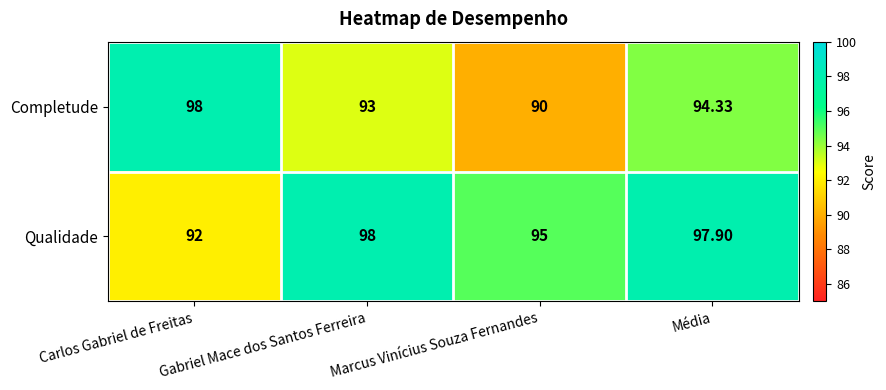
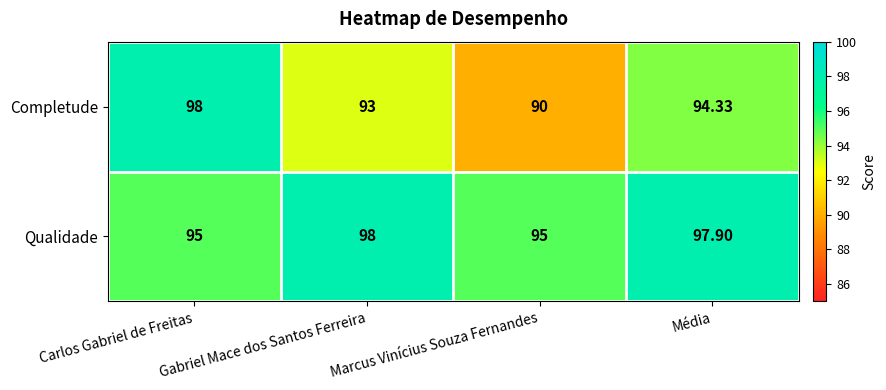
Qualidade, Carlos Gabriel de Freitas: 92 -> 95
